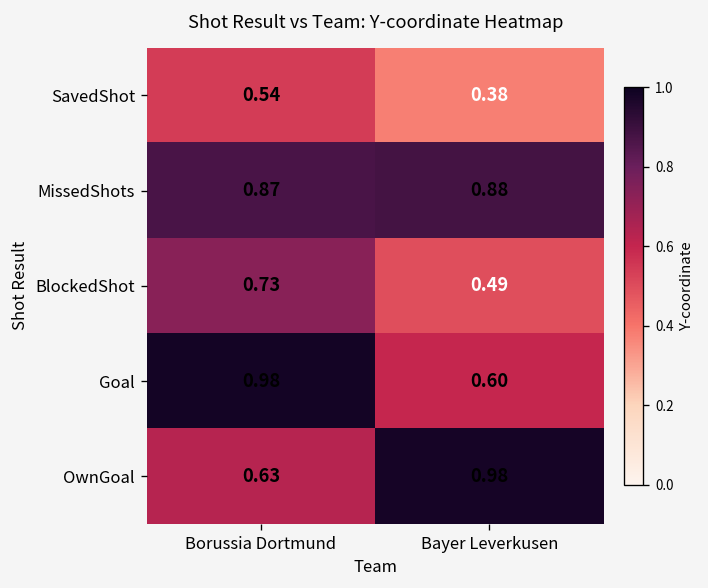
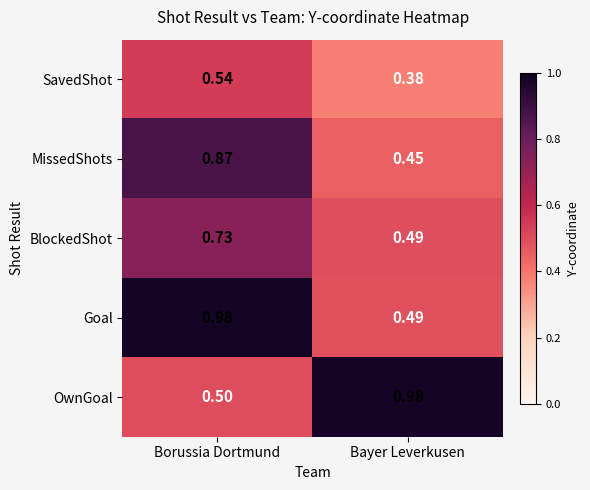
MissedShots, Bayer Leverkusen: 0.88 -> 0.45
Goal, Bayer Leverkusen: 0.60 -> 0.49
OwnGoal, Borussia Dortmund: 0.63 -> 0.50
